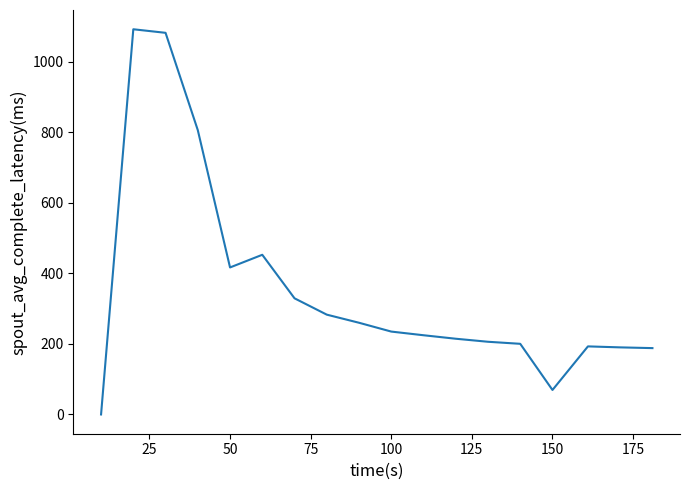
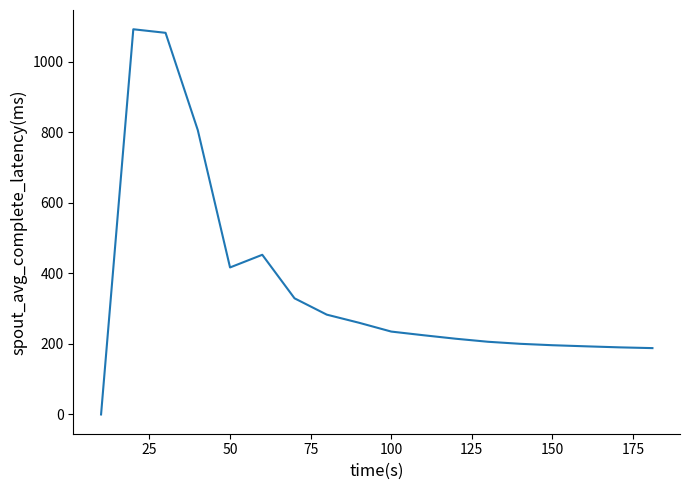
150: 70 -> 200
